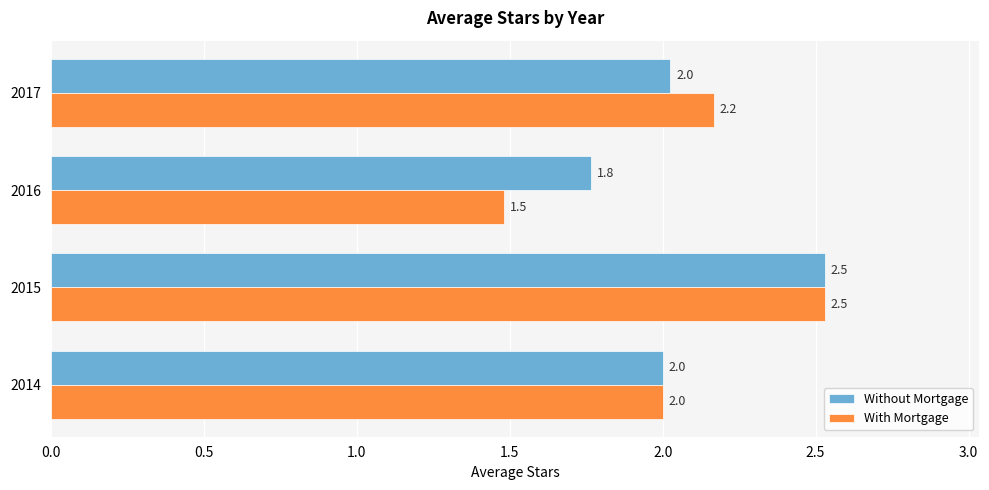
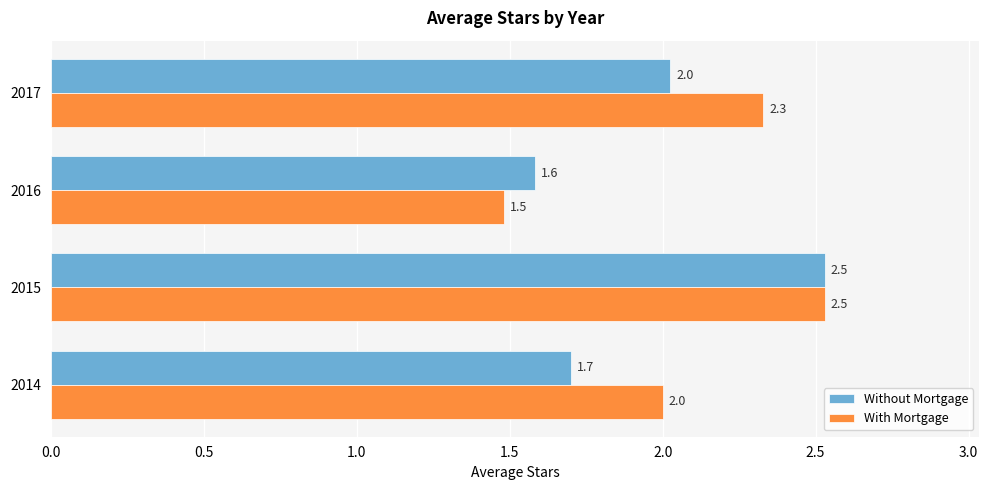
With Mortgage, 2017: 2.2 -> 2.3
Without Mortgage, 2016: 1.8 -> 1.6
Without Mortgage, 2014: 2.0 -> 1.7
